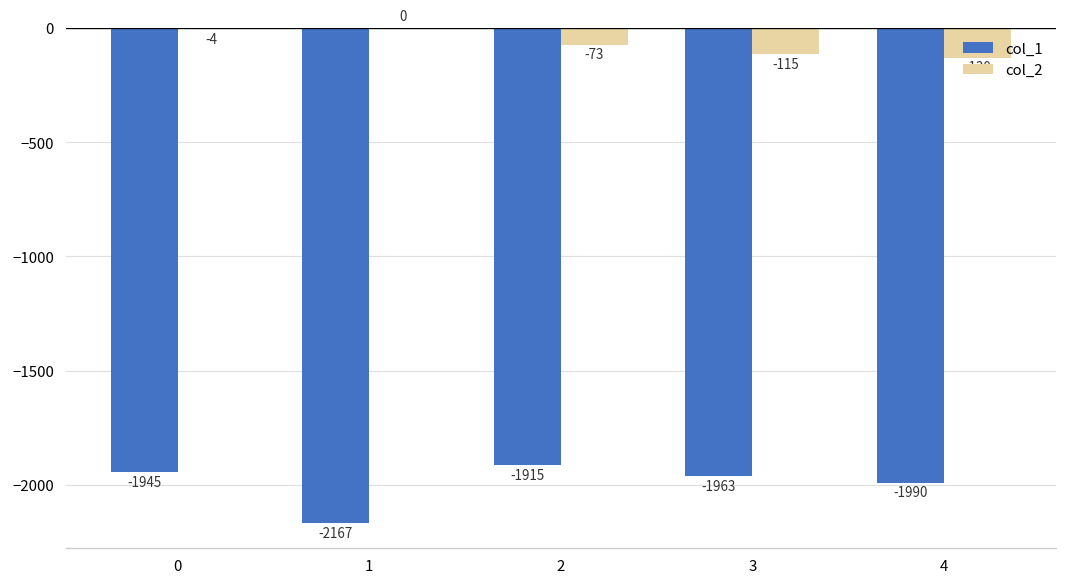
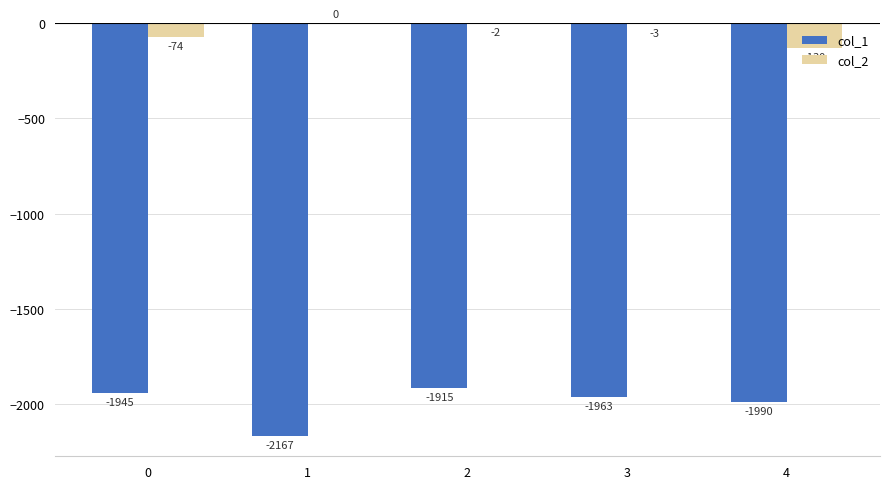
col_2, 0: -4 -> -74
col_2, 2: -73 -> -2
col_2, 3: -115 -> -3
